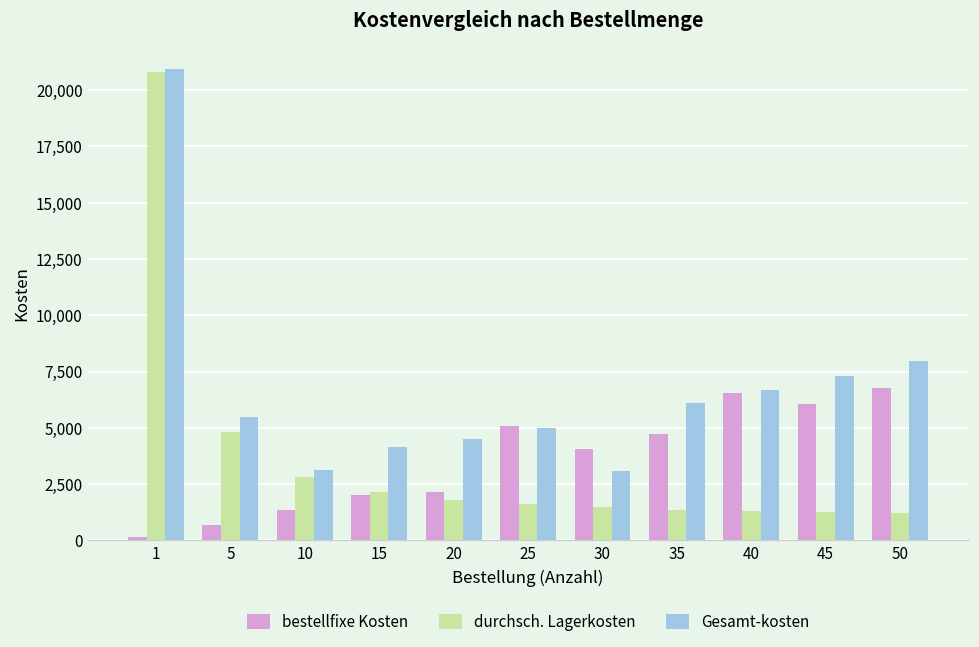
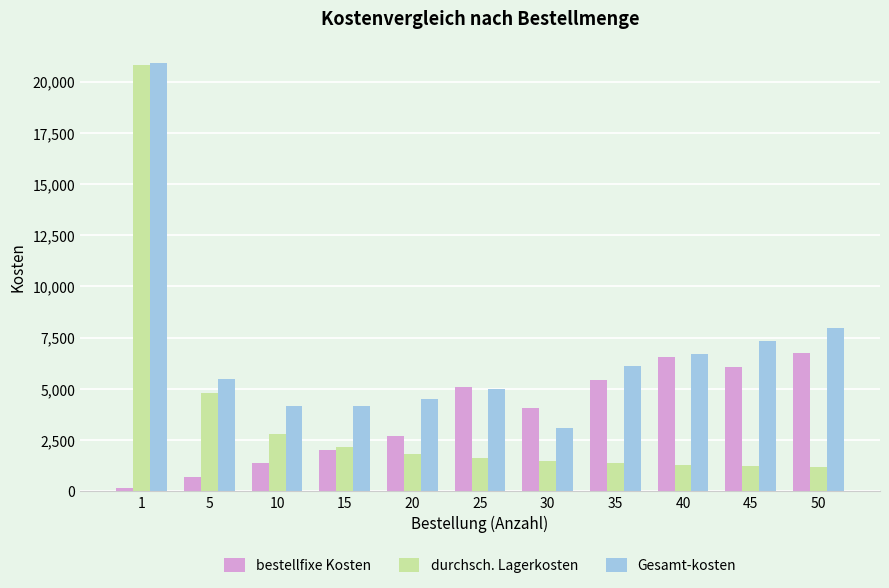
Gesamt-kosten, 10: 3,100 -> 4,200
bestellfixe Kosten, 20: 2,200 -> 2,700
bestellfixe Kosten, 35: 4,700 -> 5,400
